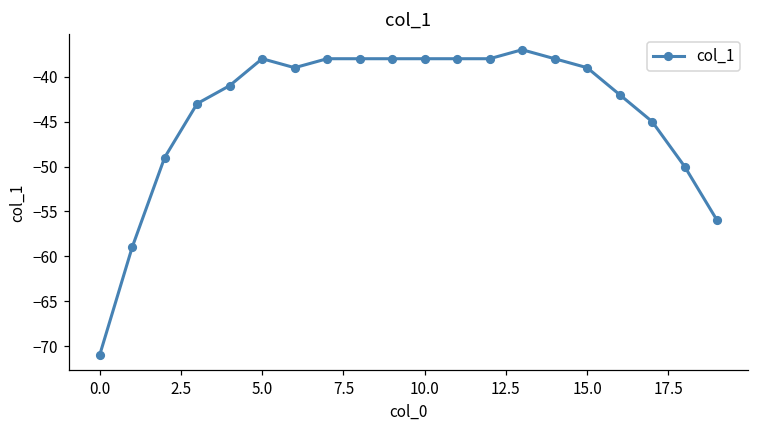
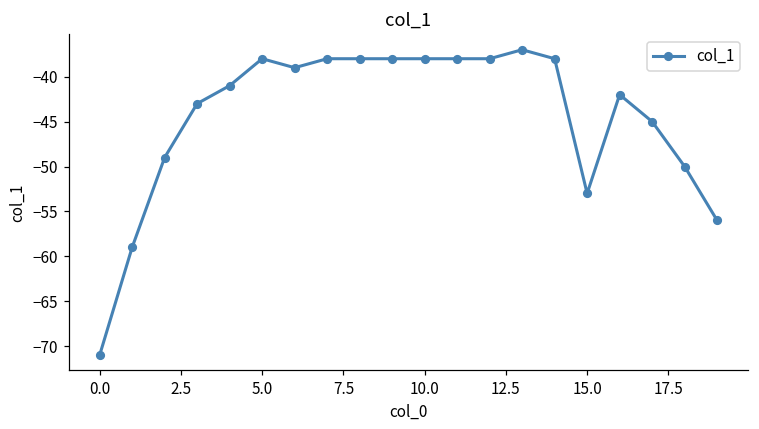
15.0: -39 -> -53
